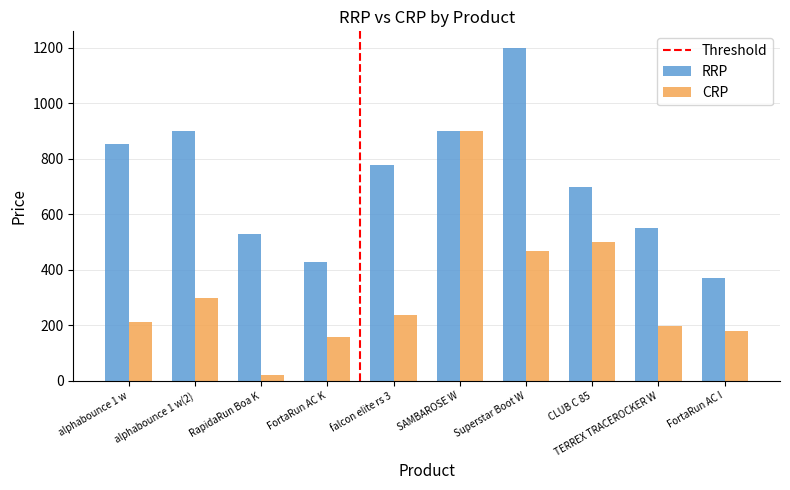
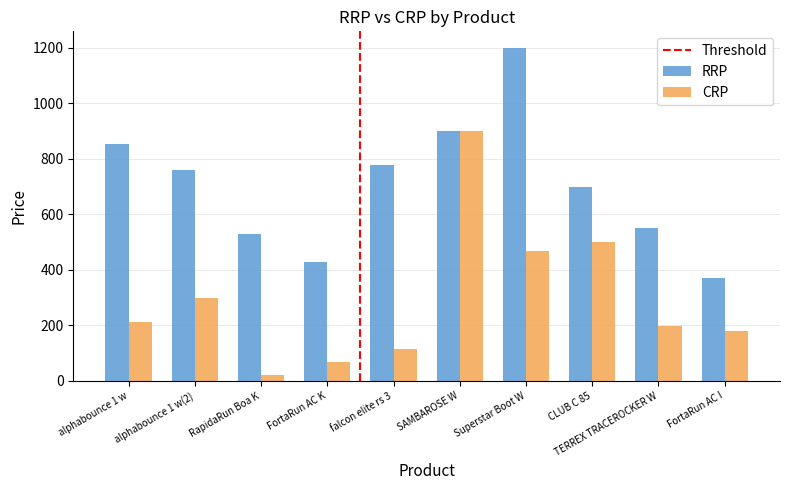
RRP, alphabounce 1 w(2): 900 -> 760
CRP, FortaRun AC K: 160 -> 70
CRP, falcon elite rs 3: 240 -> 120
